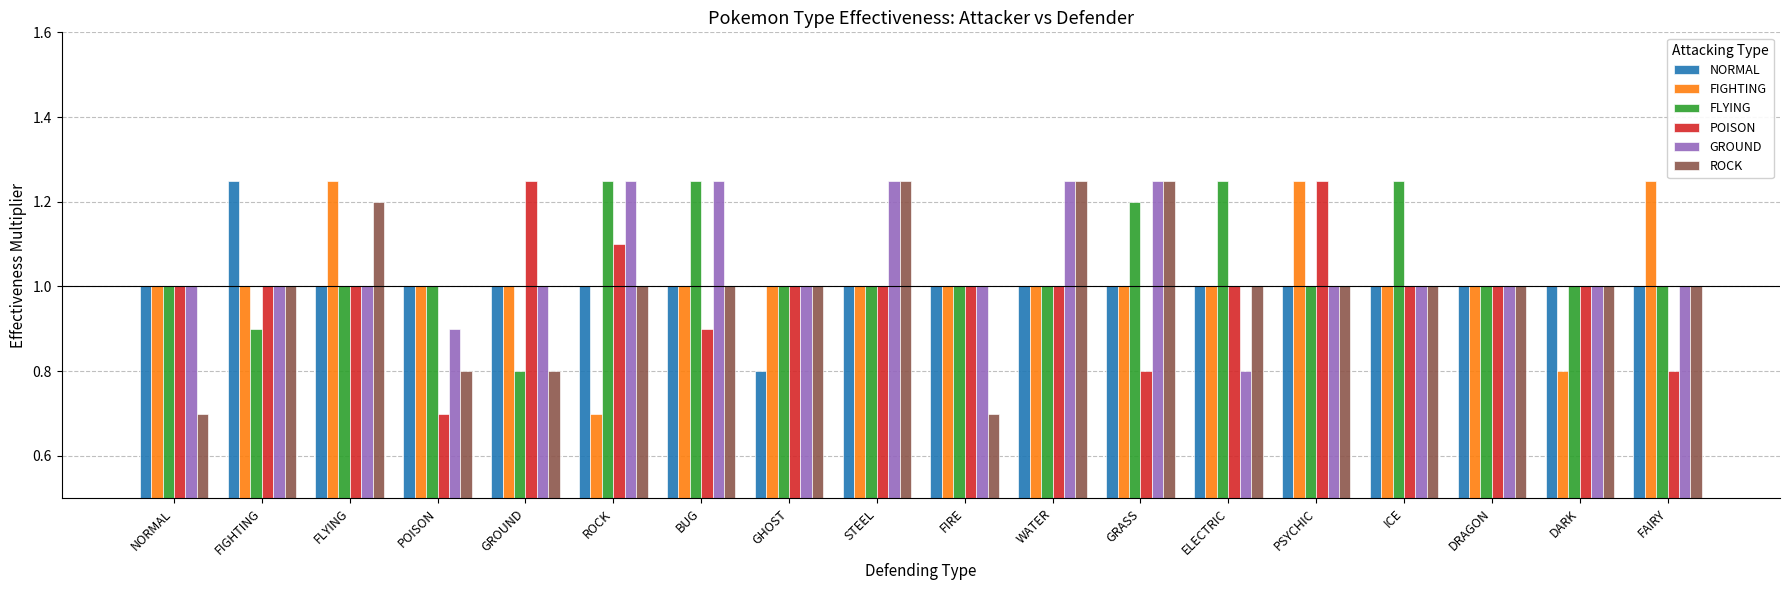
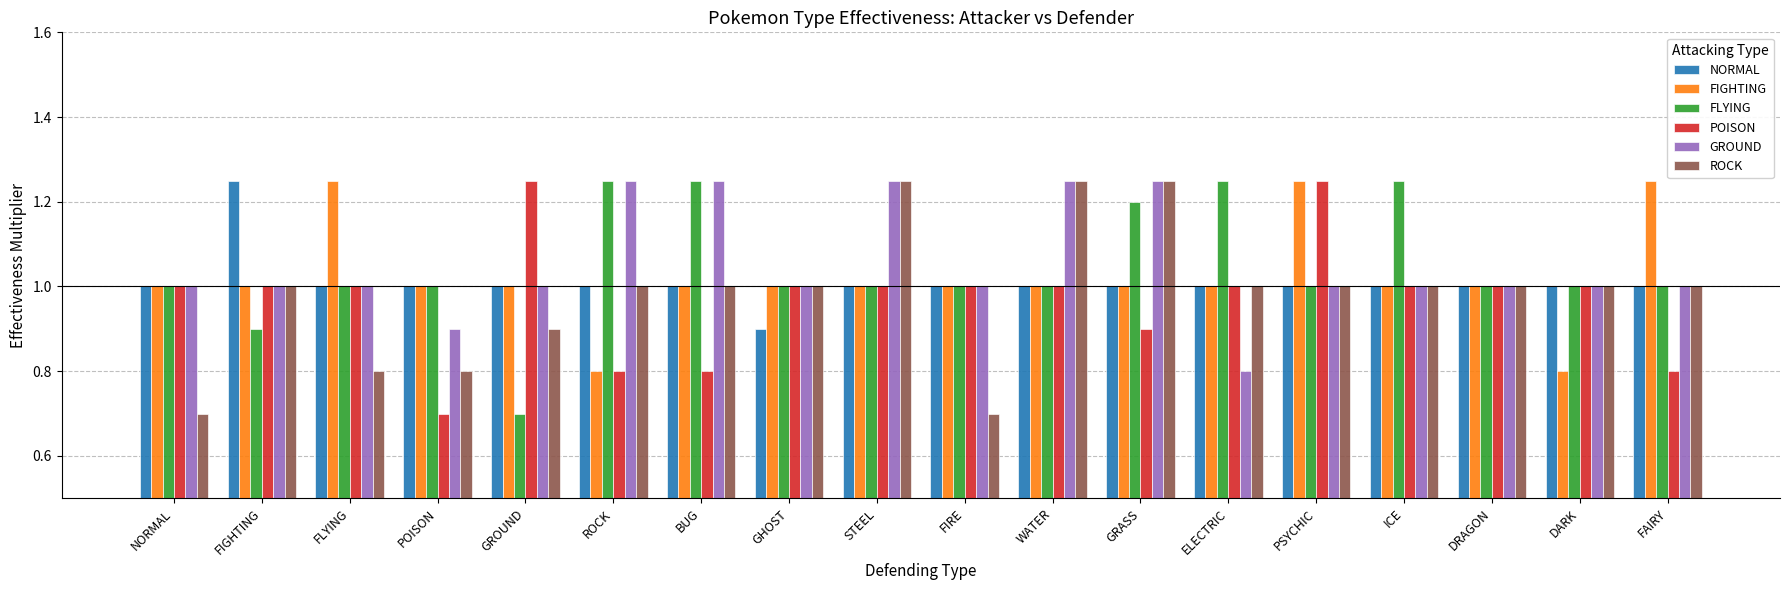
ROCK, FLYING: 1.2 -> 0.8
FLYING, GROUND: 0.8 -> 0.7
ROCK, GROUND: 0.8 -> 0.9
FIGHTING, ROCK: 0.7 -> 0.8
POISON, ROCK: 1.1 -> 0.8
POISON, BUG: 0.9 -> 0.8
NORMAL, GHOST: 0.8 -> 0.9
POISON, GRASS: 0.8 -> 0.9
